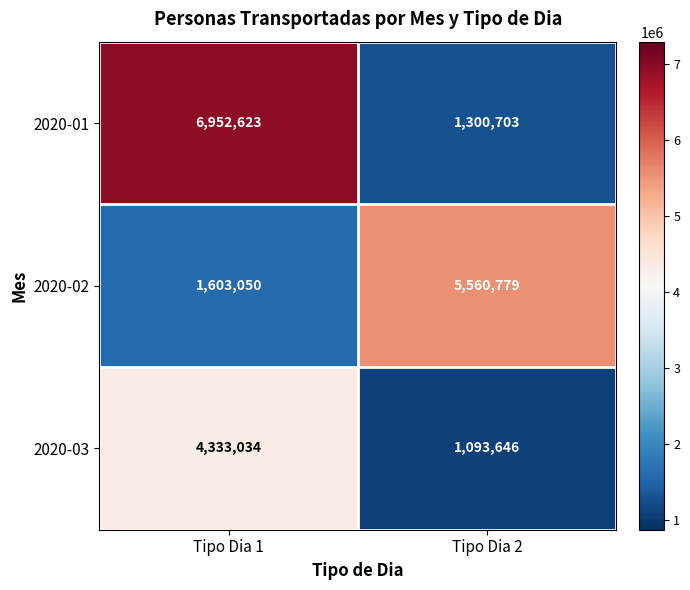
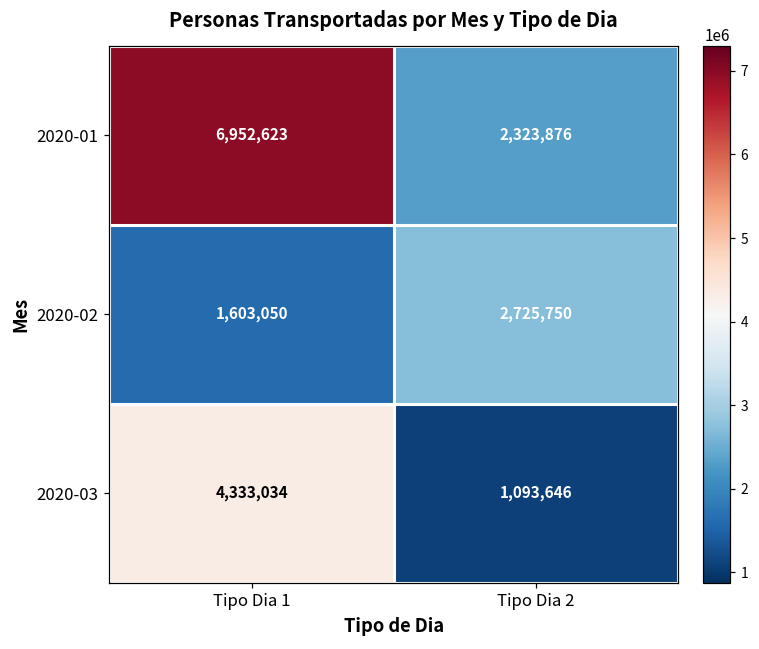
2020-01, Tipo Dia 2: 1,300,703 -> 2,323,876
2020-02, Tipo Dia 2: 5,560,779 -> 2,725,750
